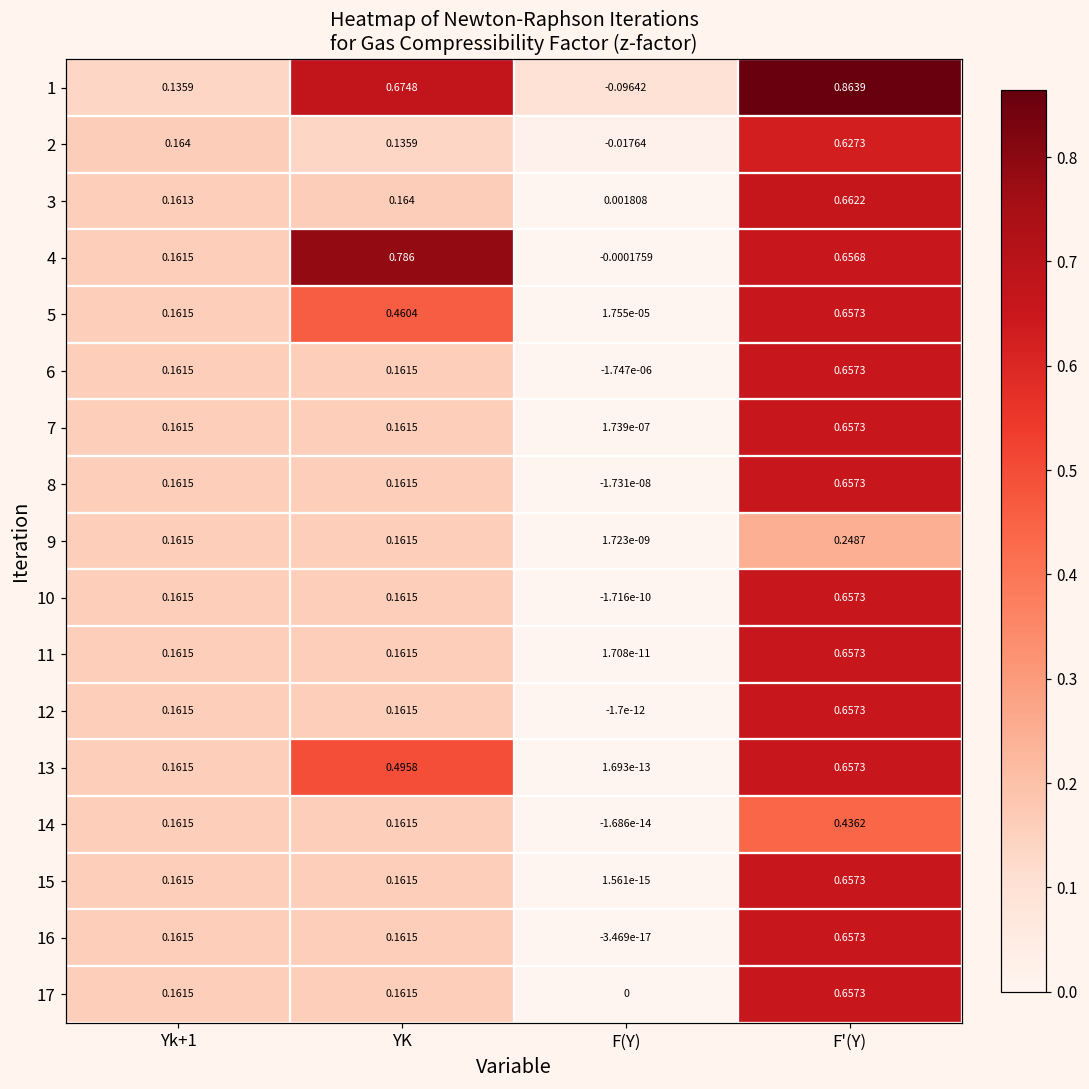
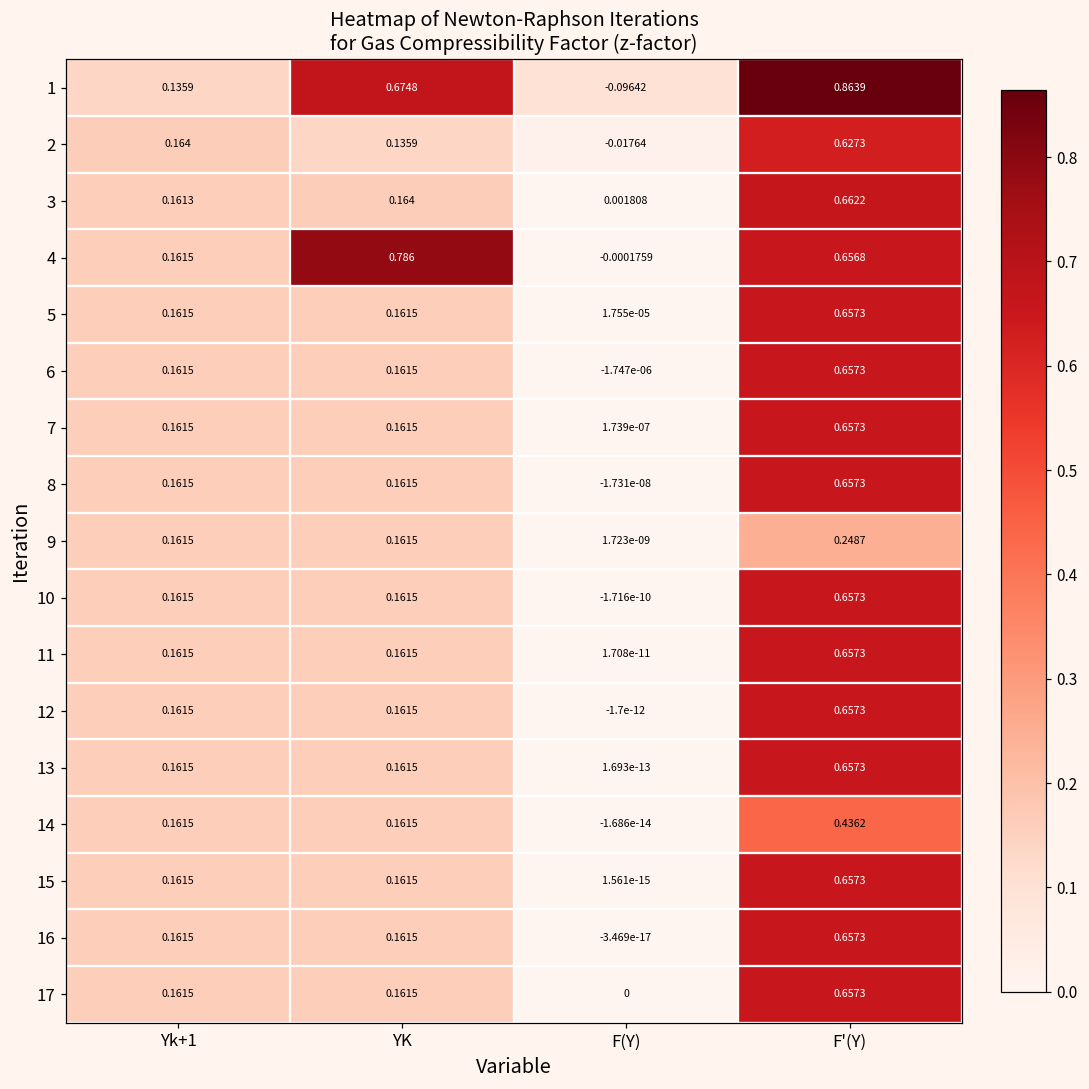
5, YK: 0.4604 -> 0.1615
13, YK: 0.4958 -> 0.1615
